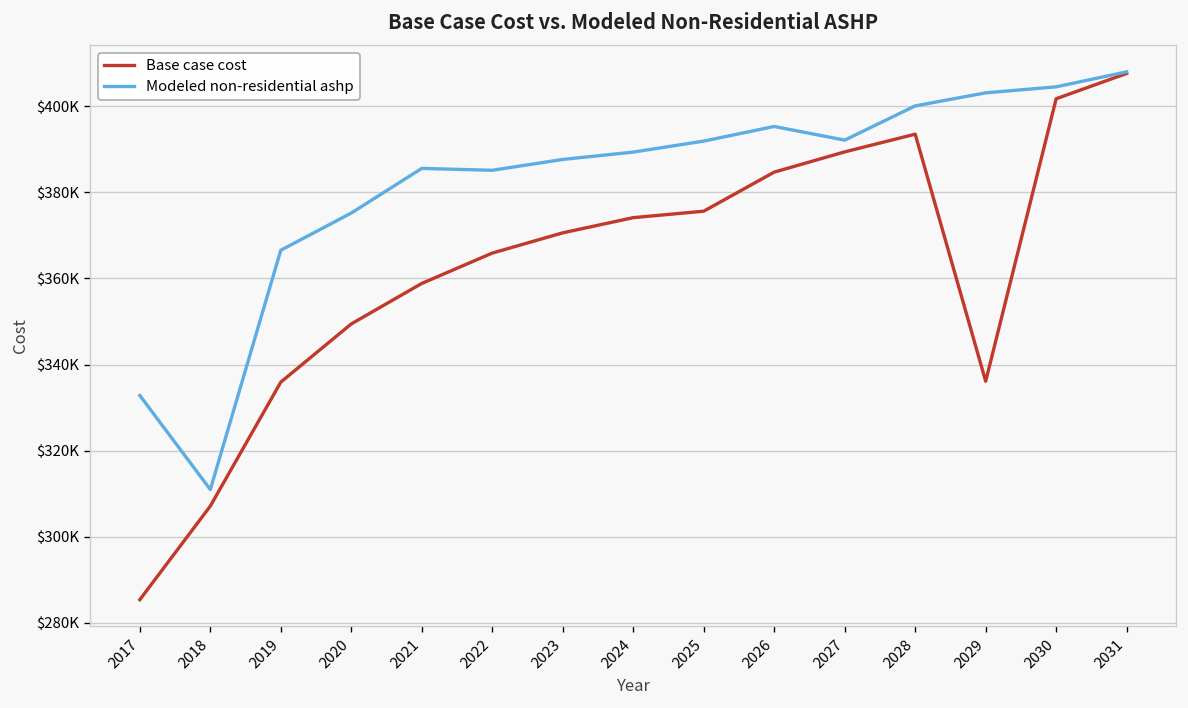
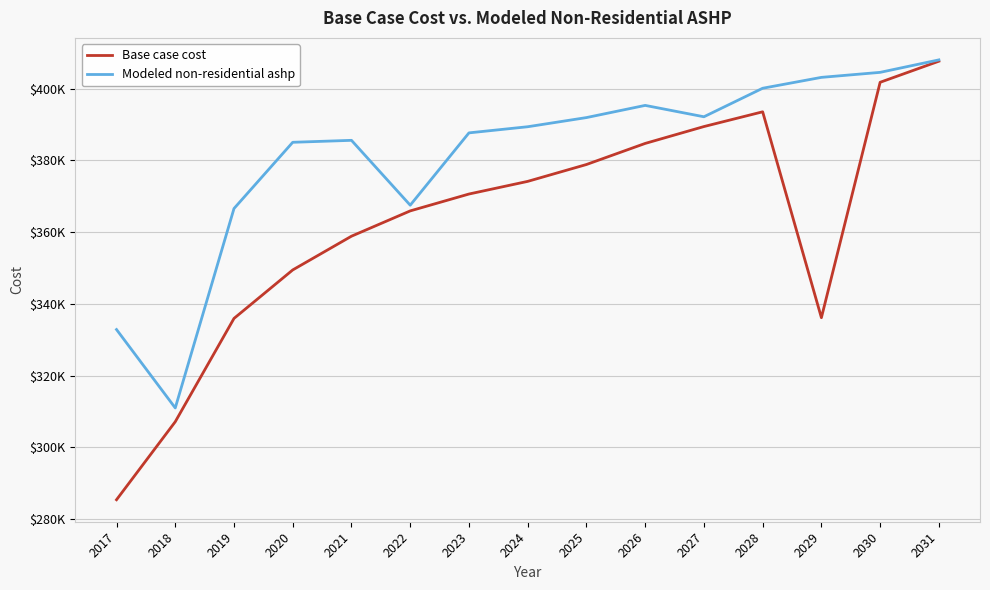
Modeled non-residential ashp, 2020: $375000 -> $385000
Modeled non-residential ashp, 2022: $385000 -> $367000
Base case cost, 2025: $376000 -> $379000
